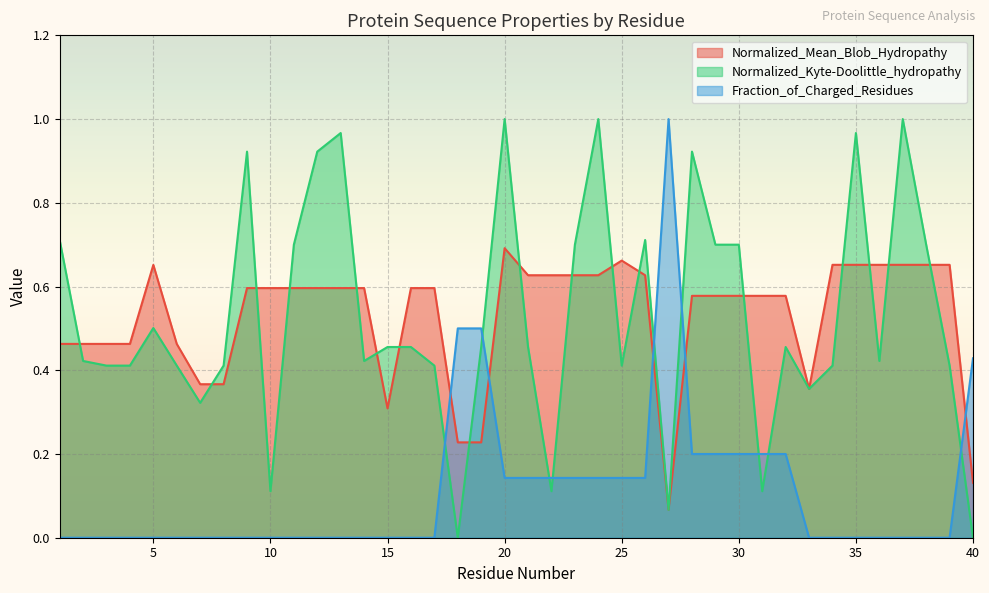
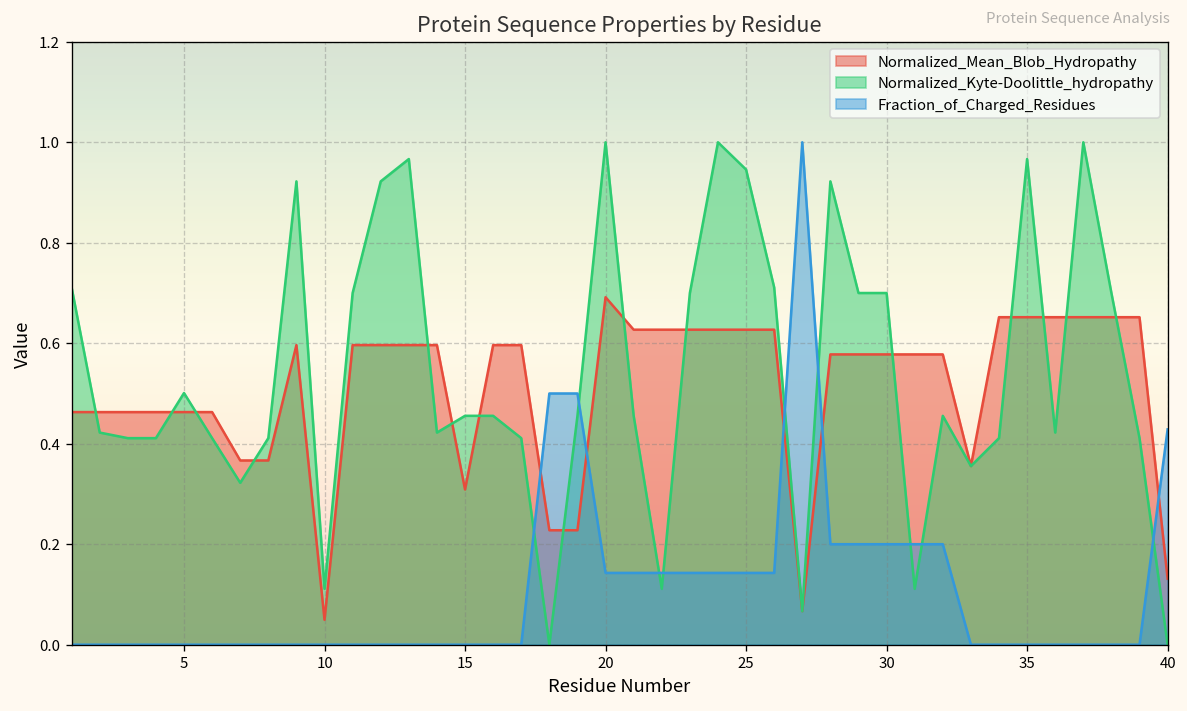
Normalized_Mean_Blob_Hydropathy, 5: 0.65 -> 0.46
Normalized_Mean_Blob_Hydropathy, 10: 0.60 -> 0.05
Normalized_Mean_Blob_Hydropathy, 25: 0.66 -> 0.63
Normalized_Kyte-Doolittle_hydropathy, 25: 0.41 -> 0.95
